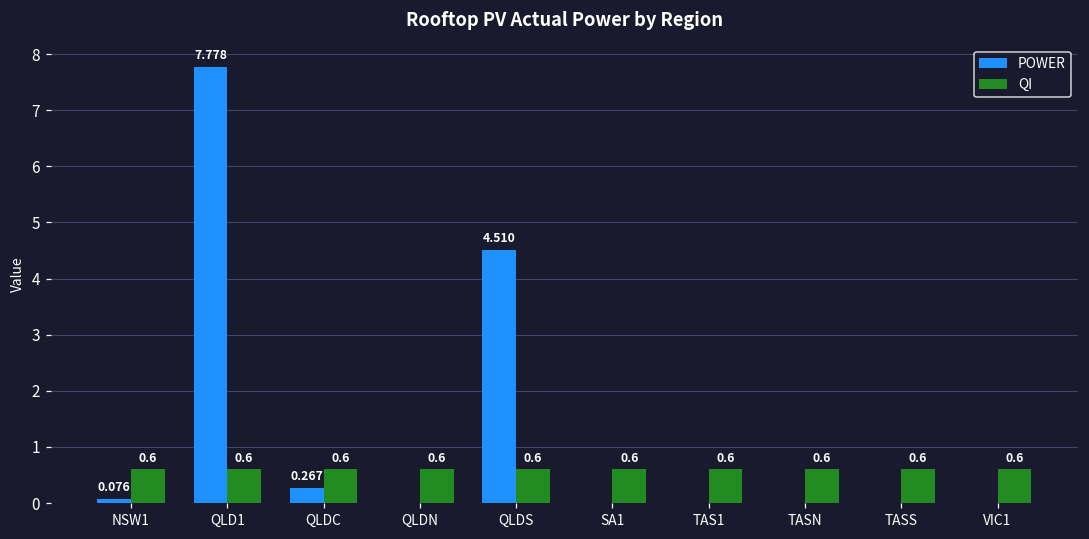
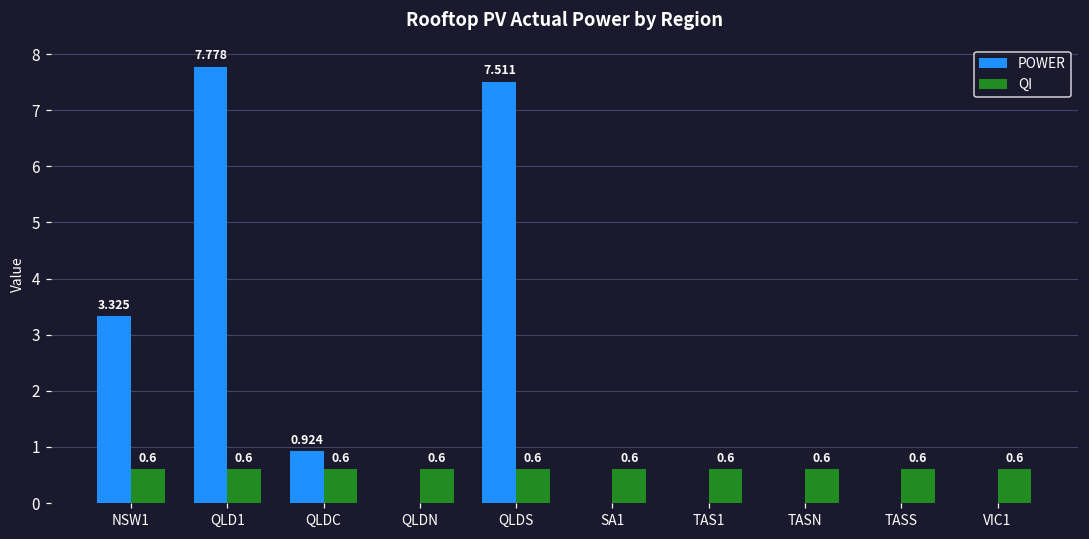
POWER, NSW1: 0.076 -> 3.325
POWER, QLDC: 0.267 -> 0.924
POWER, QLDS: 4.510 -> 7.511
